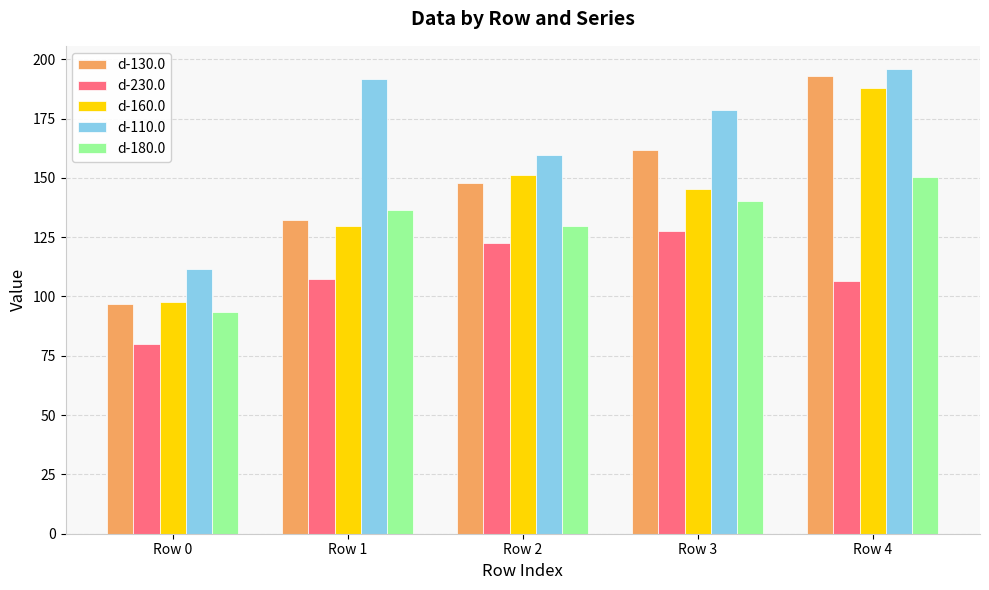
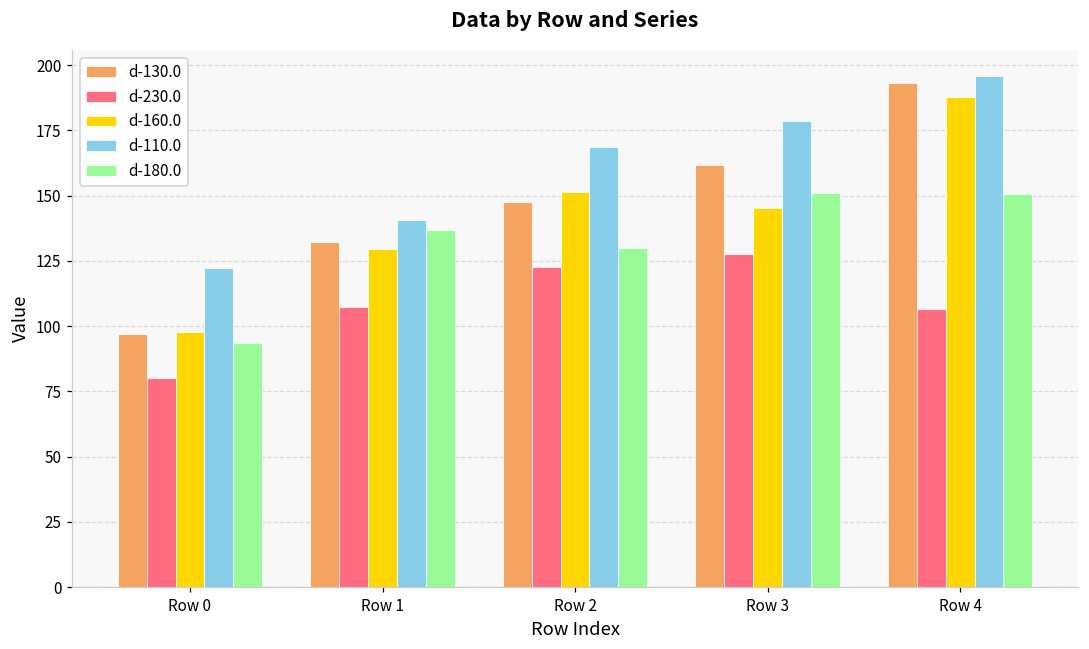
d-110.0, Row 0: 111 -> 122
d-110.0, Row 1: 191 -> 140
d-110.0, Row 2: 159 -> 169
d-180.0, Row 3: 140 -> 151
